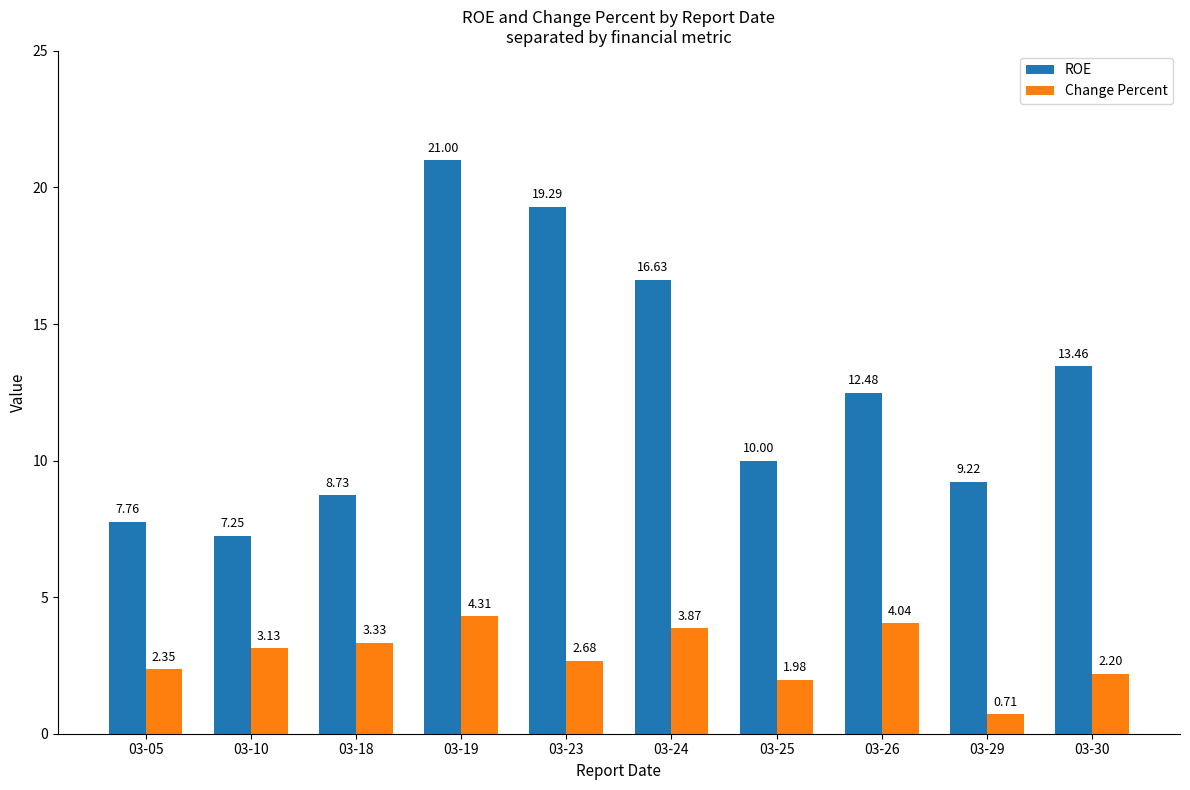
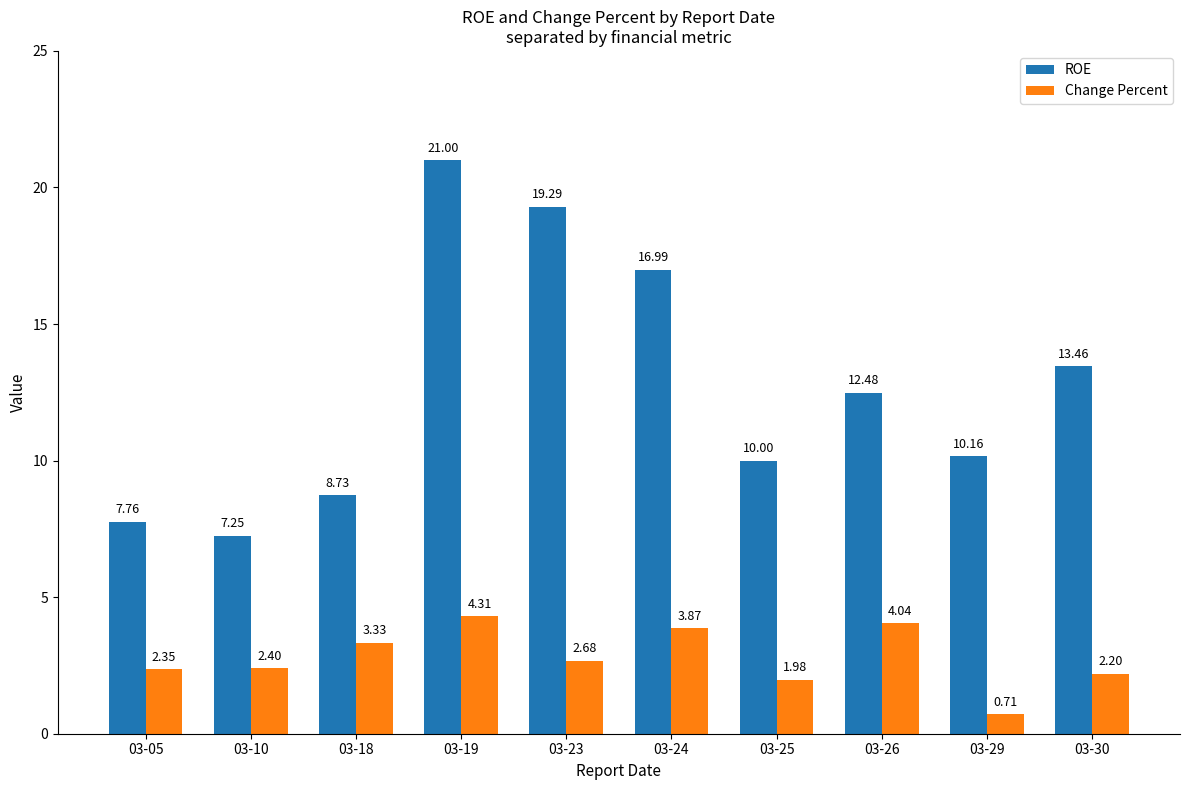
Change Percent, 03-10: 3.13 -> 2.40
ROE, 03-24: 16.63 -> 16.99
ROE, 03-29: 9.22 -> 10.16
